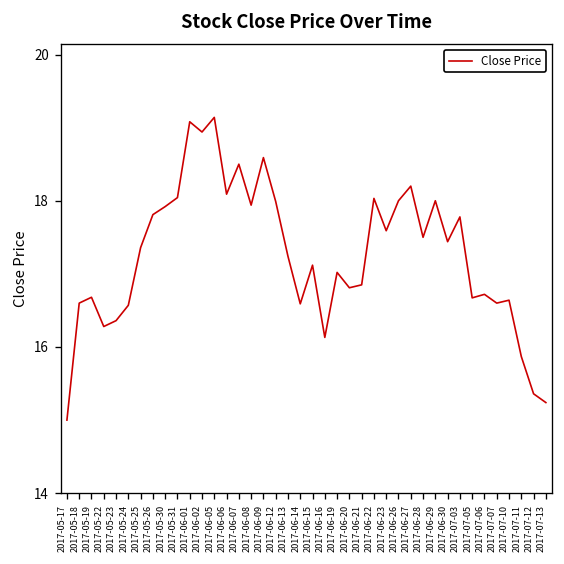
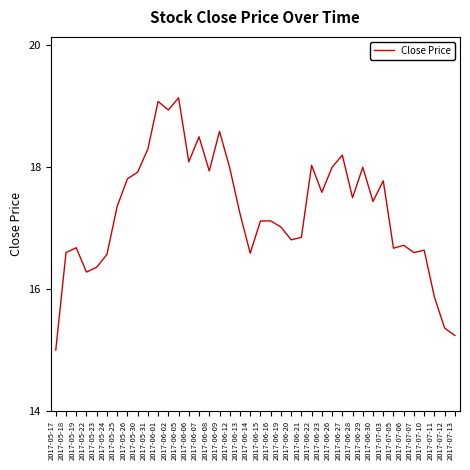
2017-05-31: 18.0 -> 18.3
2017-06-16: 16.1 -> 17.1
